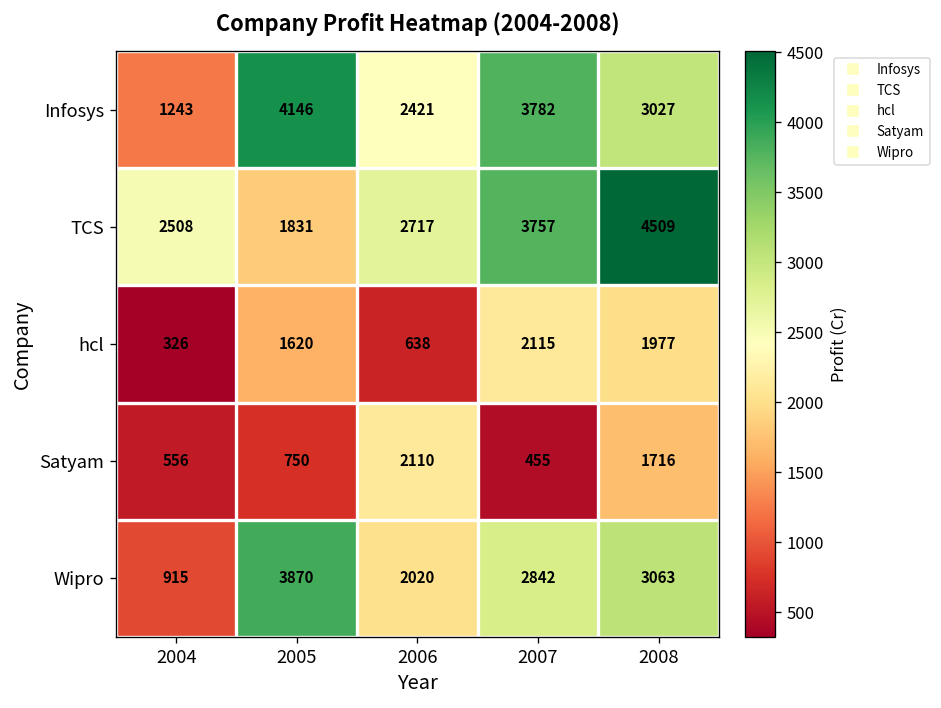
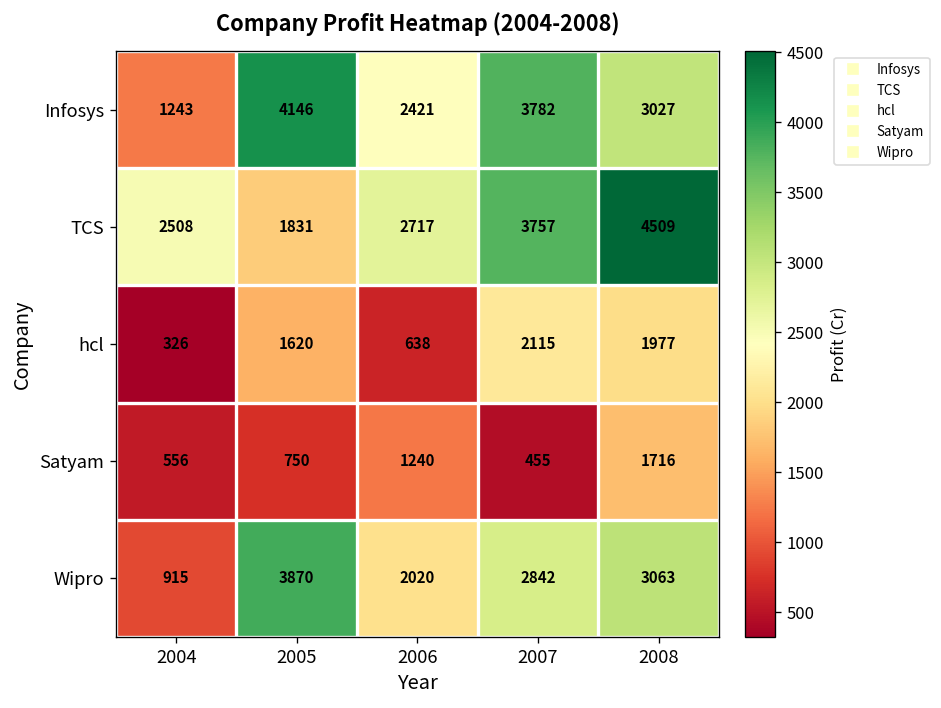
Satyam, 2006: 2110 -> 1240
